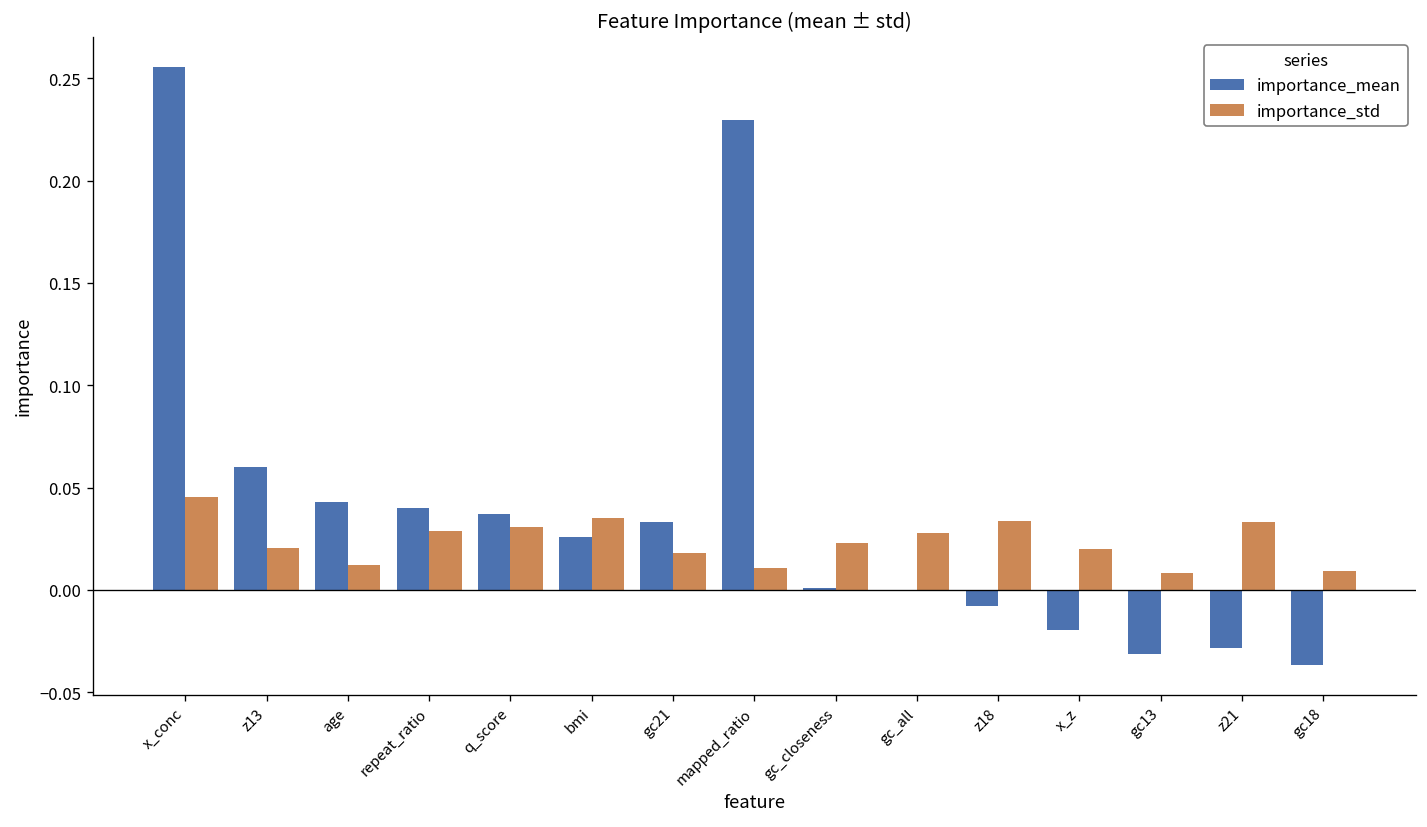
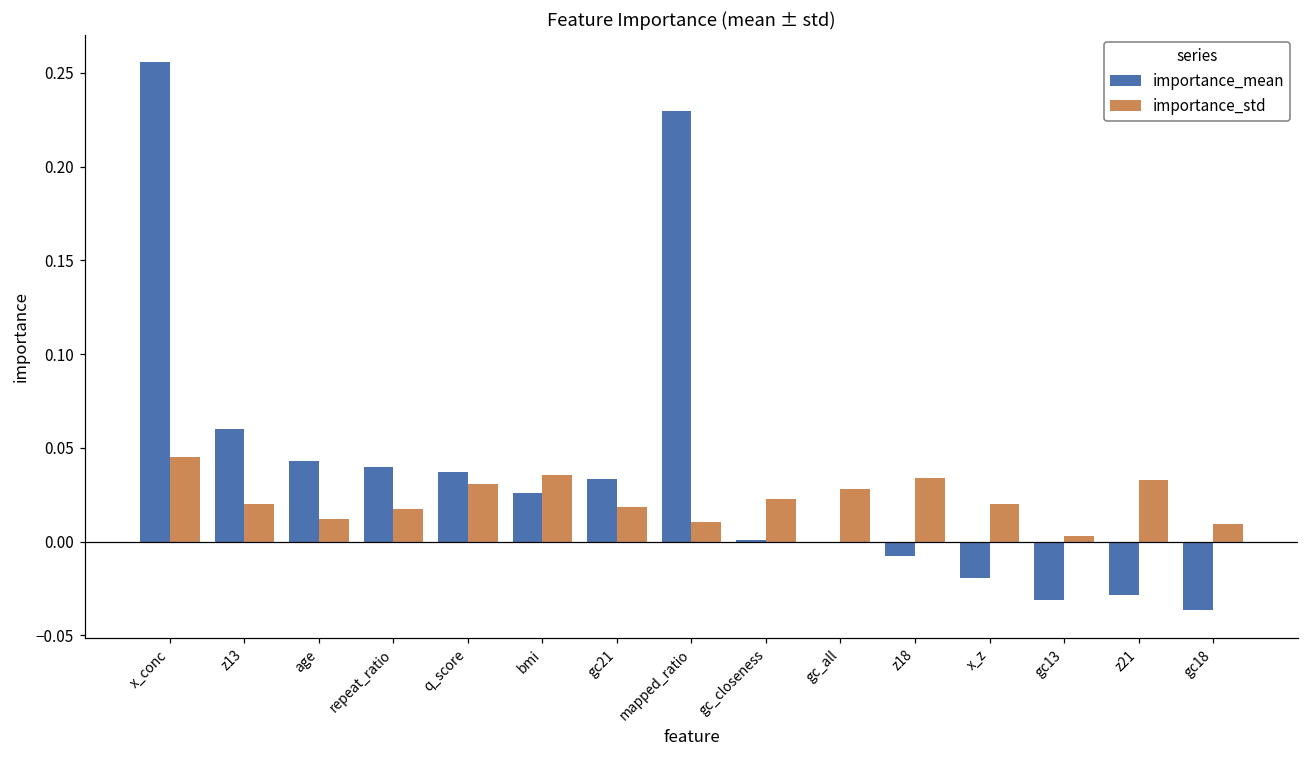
importance_std, repeat_ratio: 0.029 -> 0.017
importance_std, gc13: 0.008 -> 0.003
